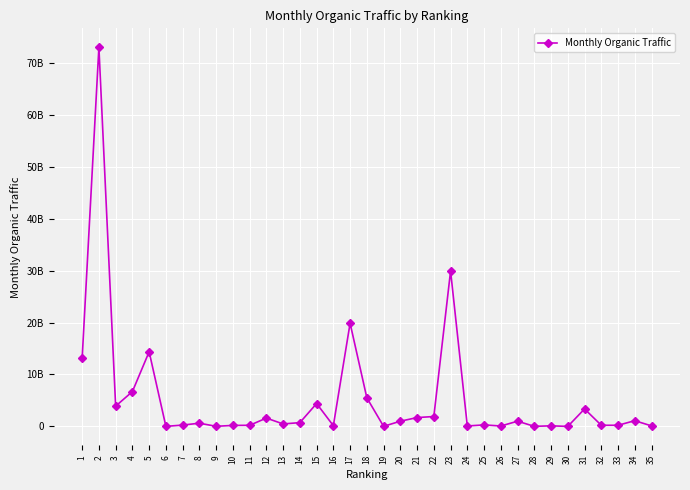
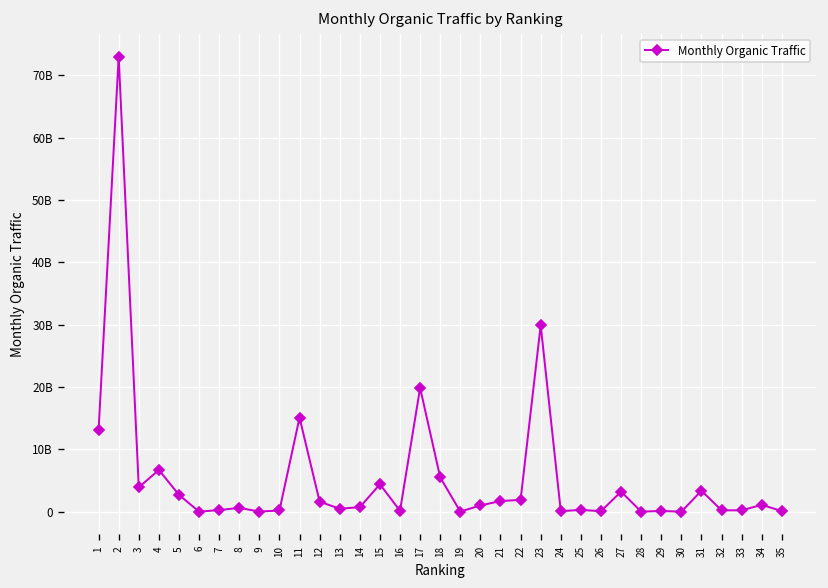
5: 14000000000 -> 3000000000
11: 0 -> 15000000000
27: 1000000000 -> 3000000000
